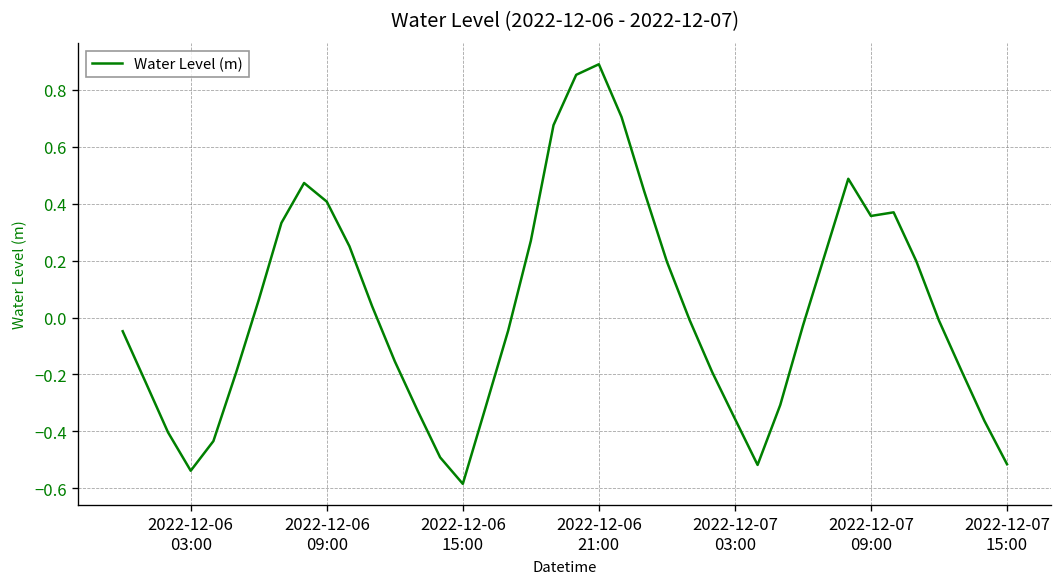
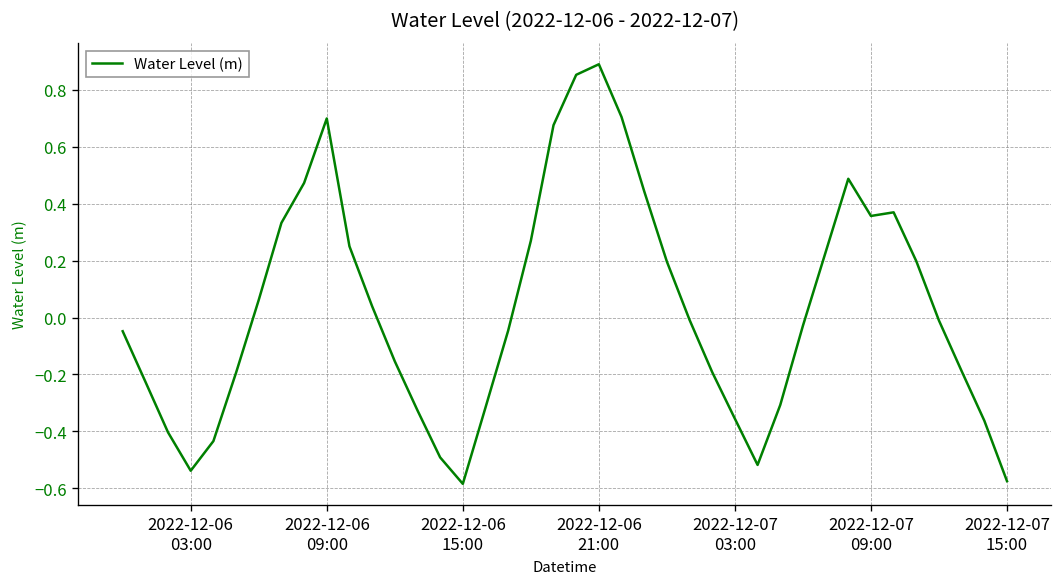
2022-12-06 09:00: 0.41 -> 0.70
2022-12-07 15:00: -0.52 -> -0.57
